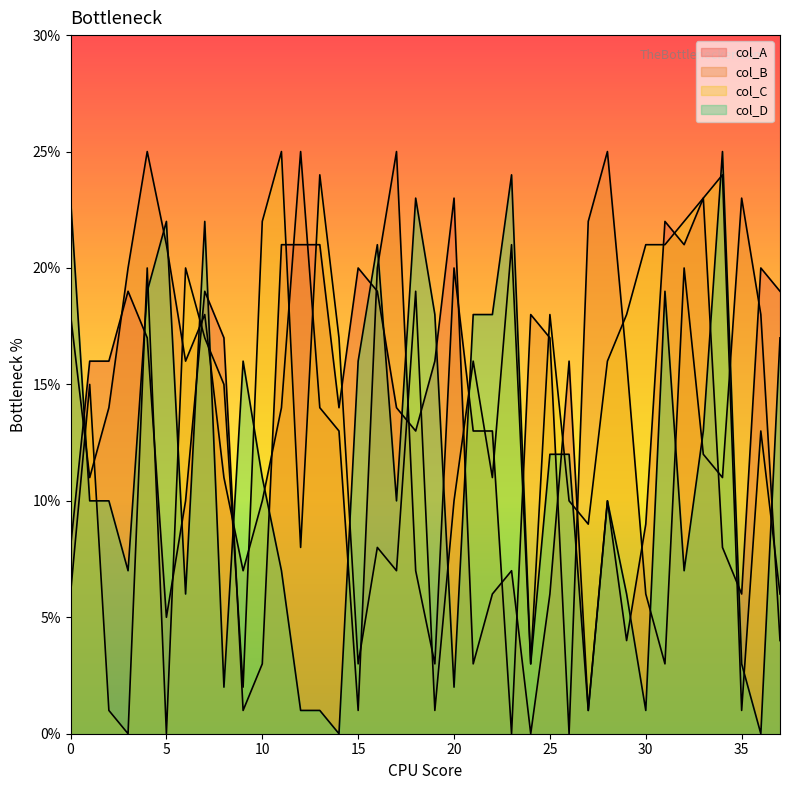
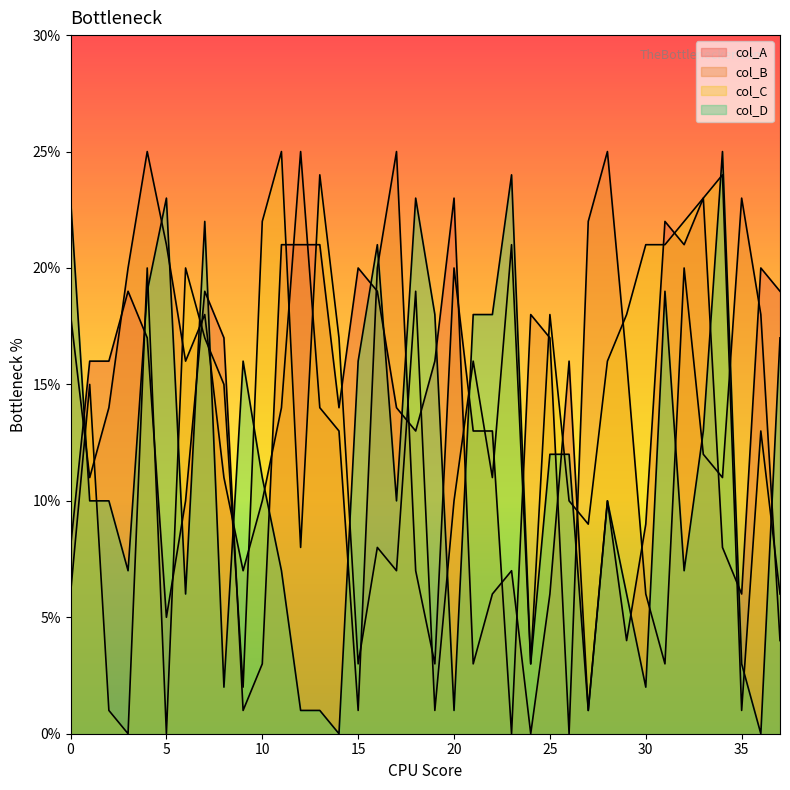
col_D, 5: 22% -> 23%
col_D, 20: 2% -> 1%
col_D, 30: 1% -> 2%
